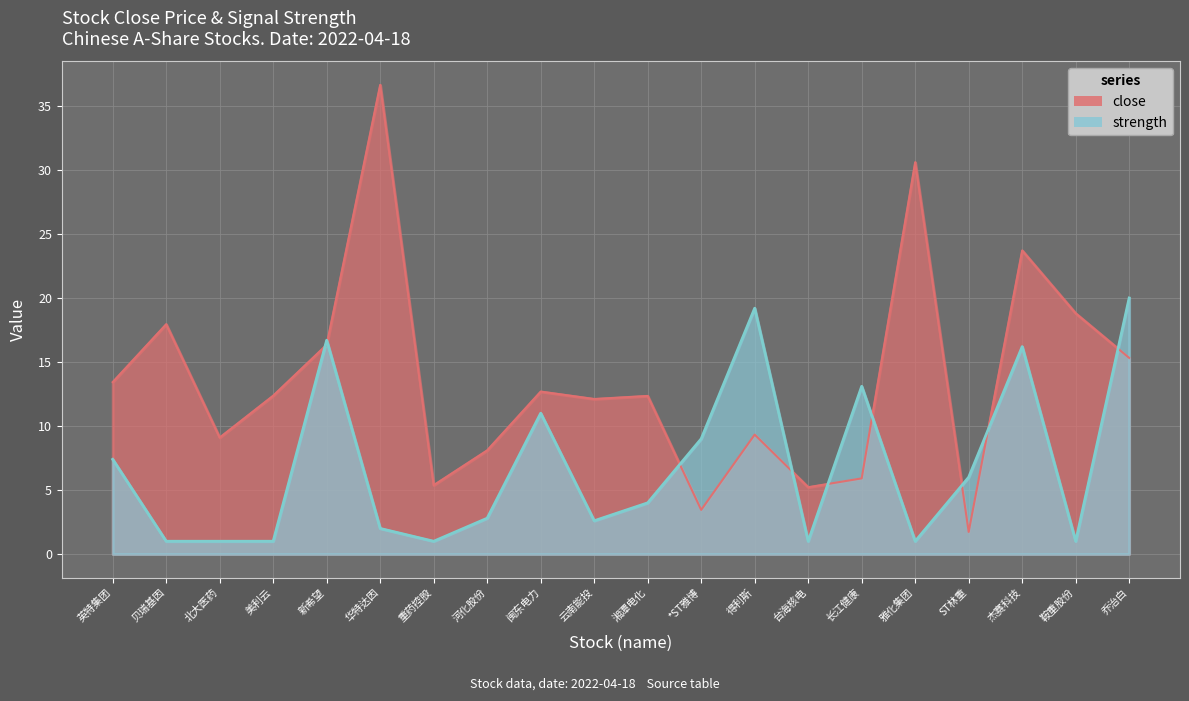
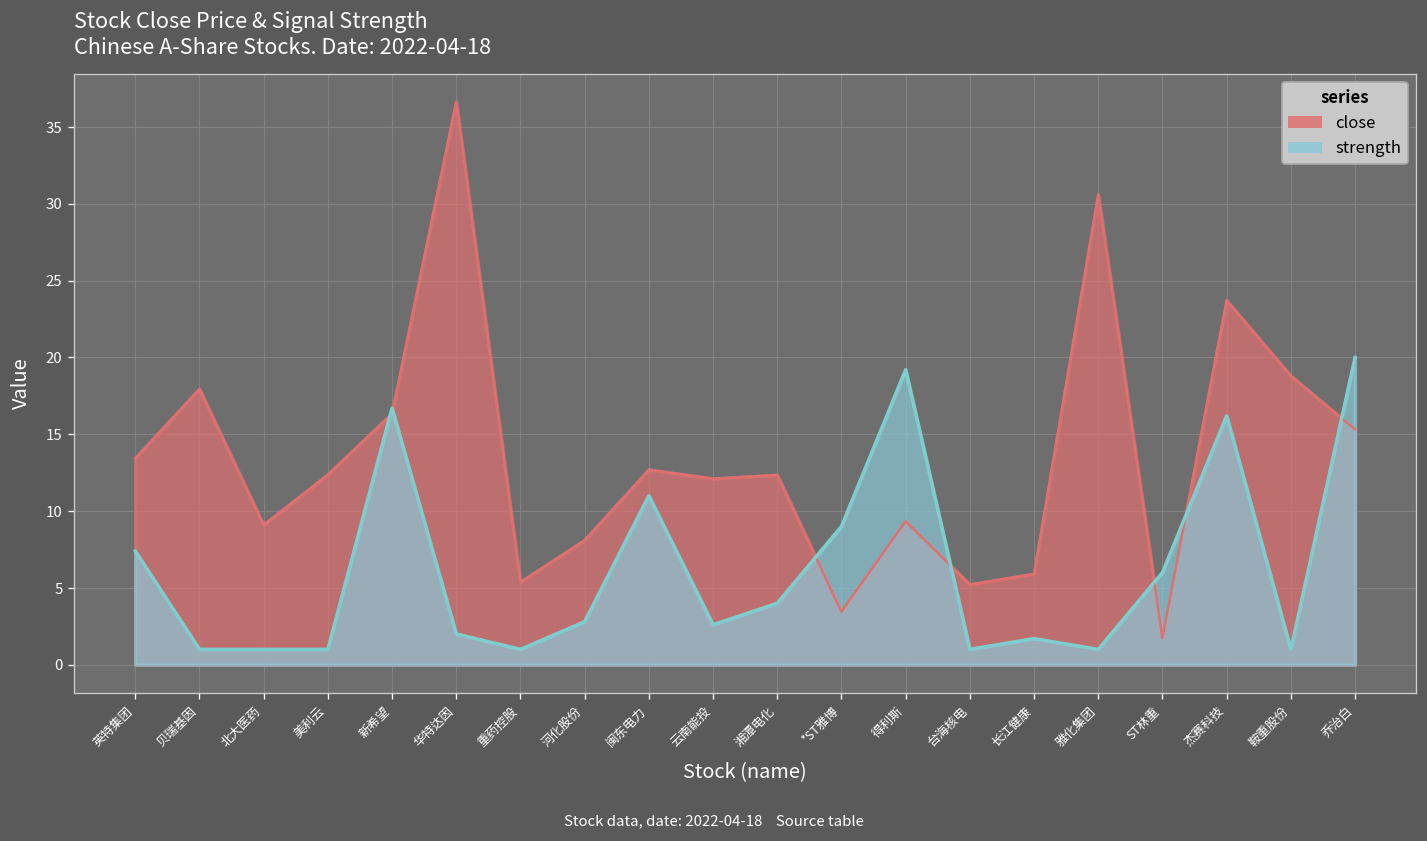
strength, 长江健康: 13.1 -> 1.7
